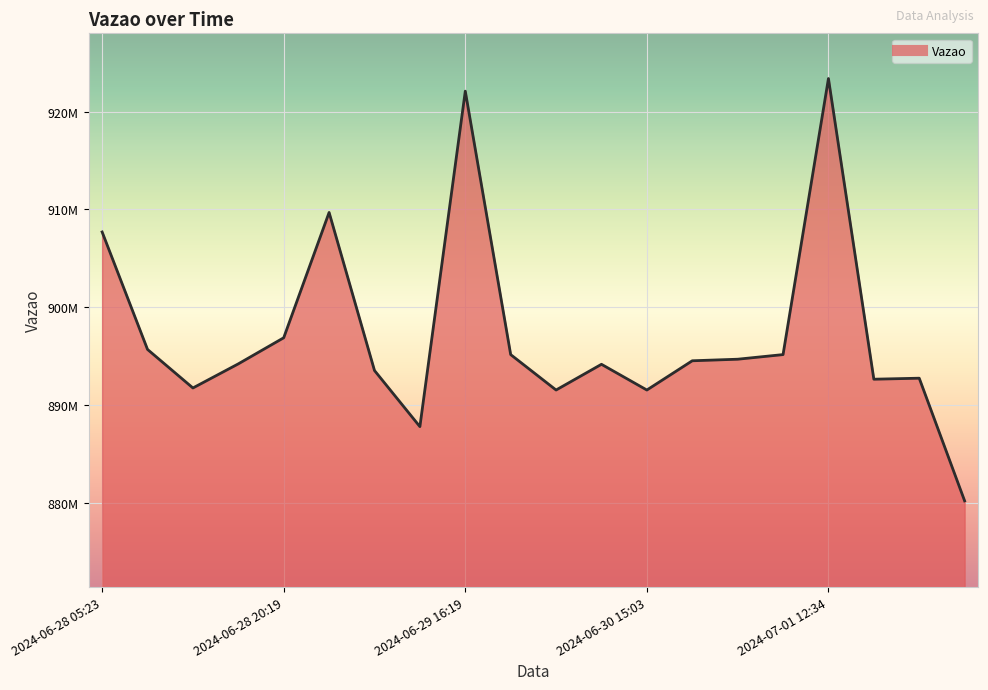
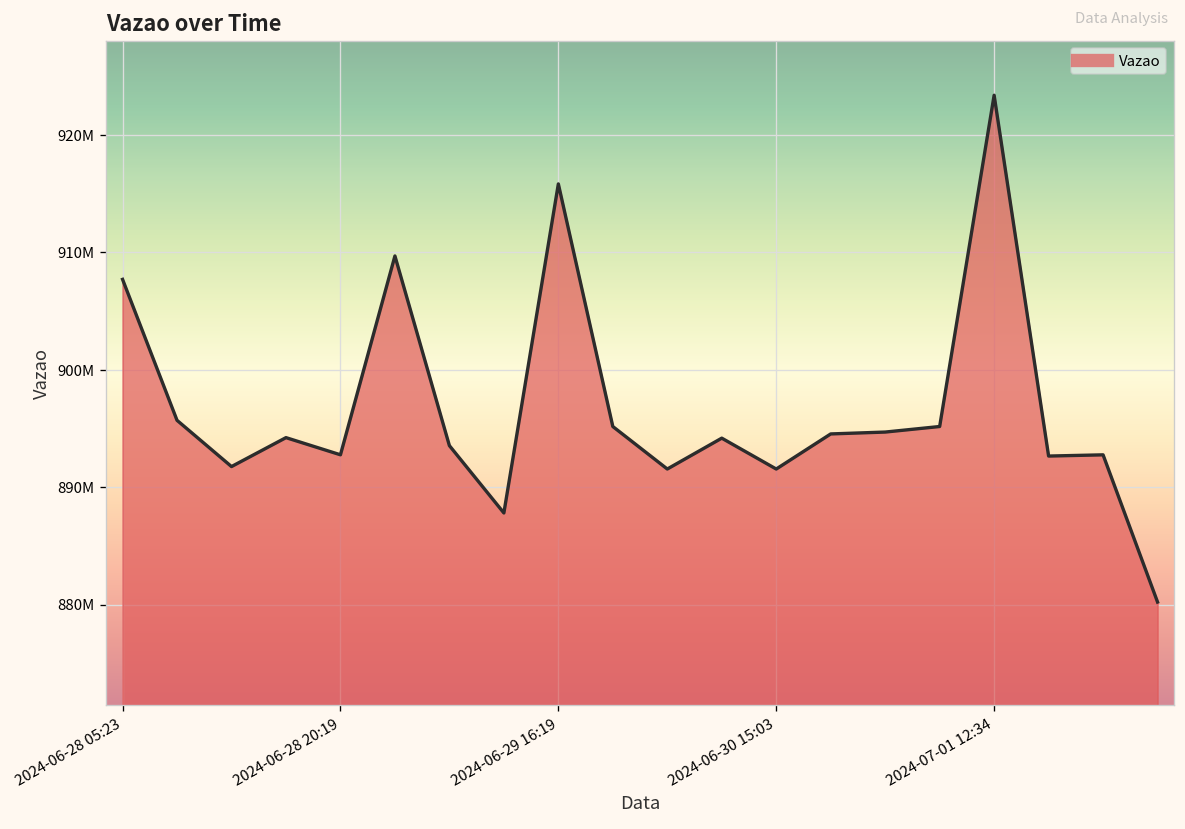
2024-06-28 20:19: 897000000 -> 893000000
2024-06-29 16:19: 922000000 -> 916000000
